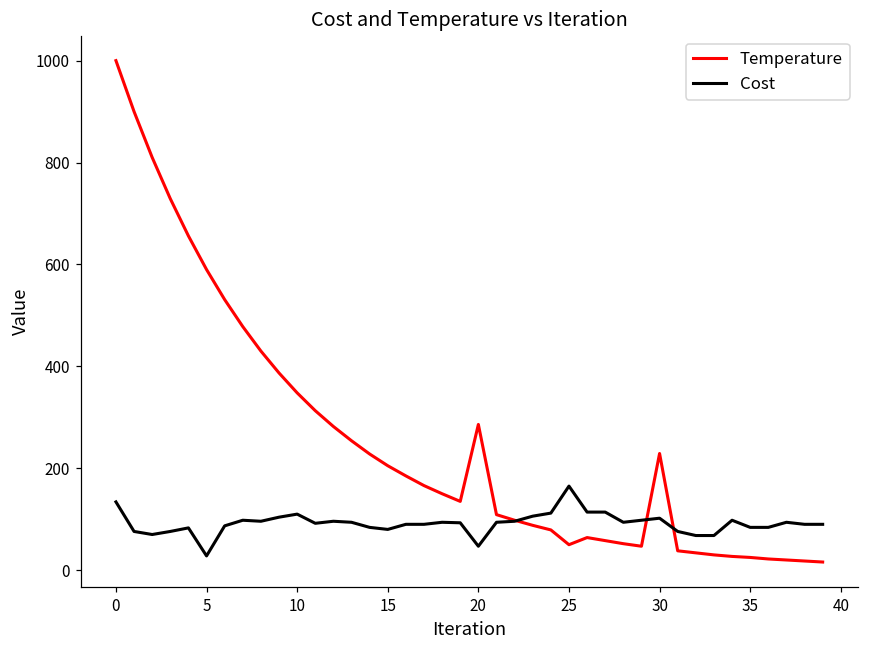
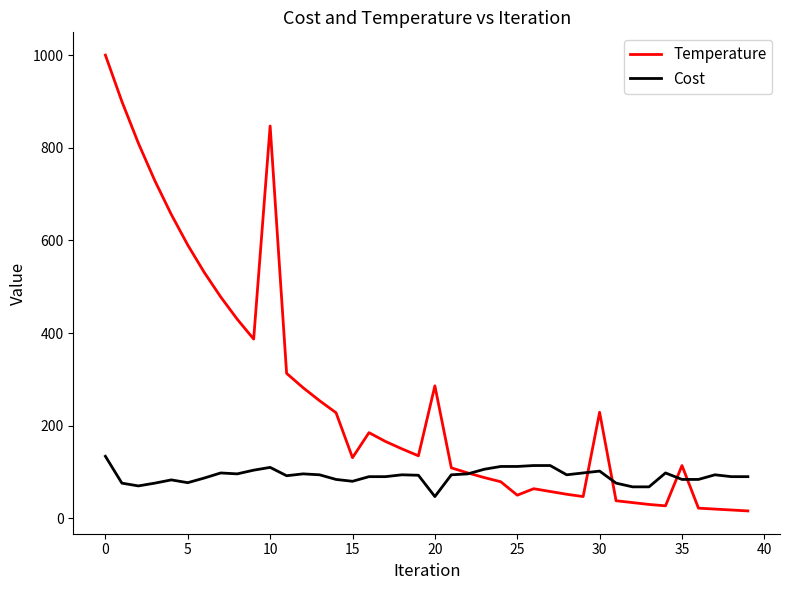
Cost, 5: 30 -> 80
Temperature, 10: 350 -> 850
Temperature, 15: 210 -> 130
Cost, 25: 170 -> 110
Temperature, 35: 30 -> 110
